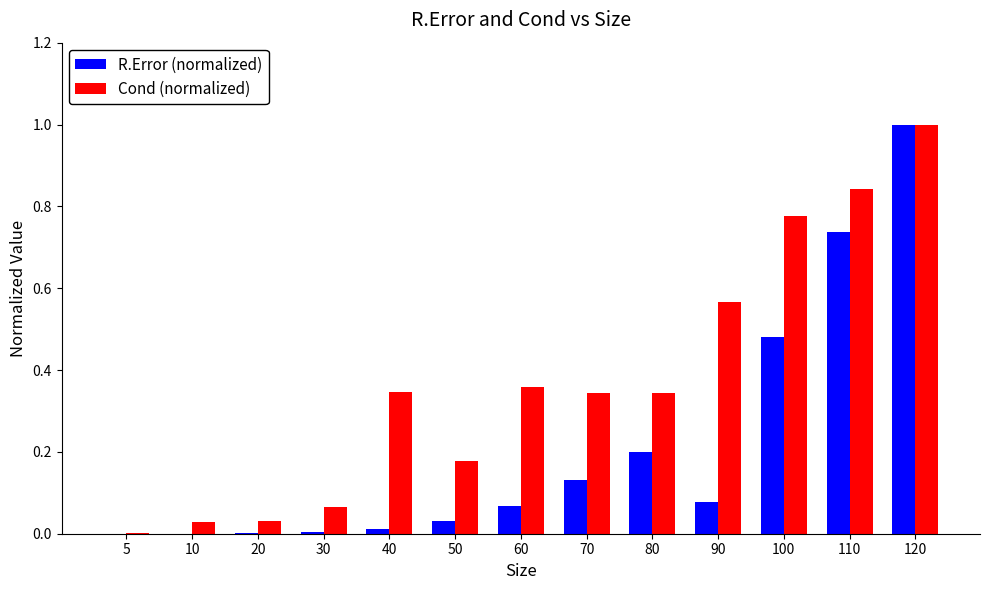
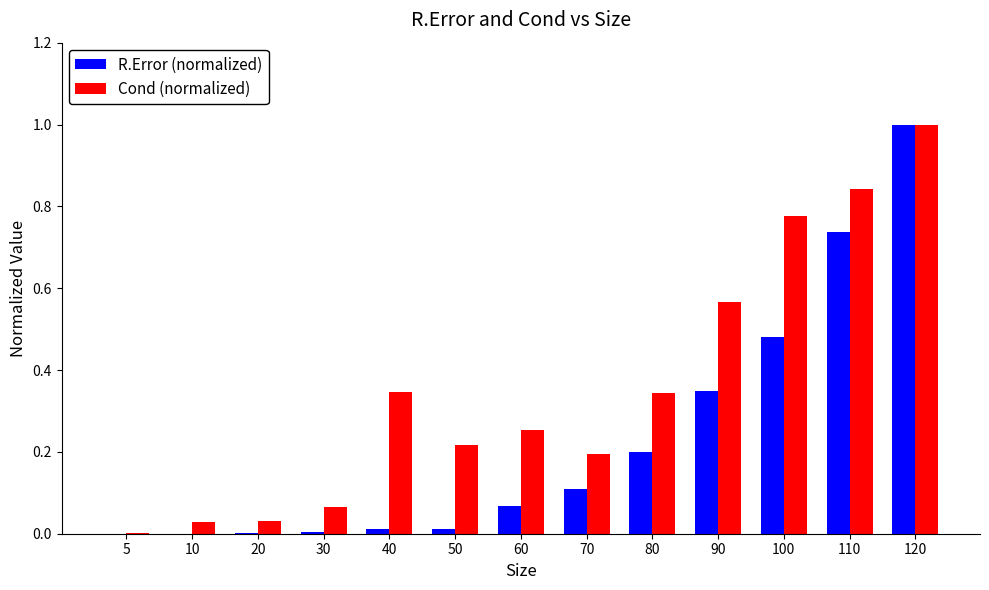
R.Error (normalized), 50: 0.03 -> 0.01
Cond (normalized), 50: 0.18 -> 0.22
Cond (normalized), 60: 0.36 -> 0.25
R.Error (normalized), 70: 0.13 -> 0.11
Cond (normalized), 70: 0.34 -> 0.19
R.Error (normalized), 90: 0.08 -> 0.35
